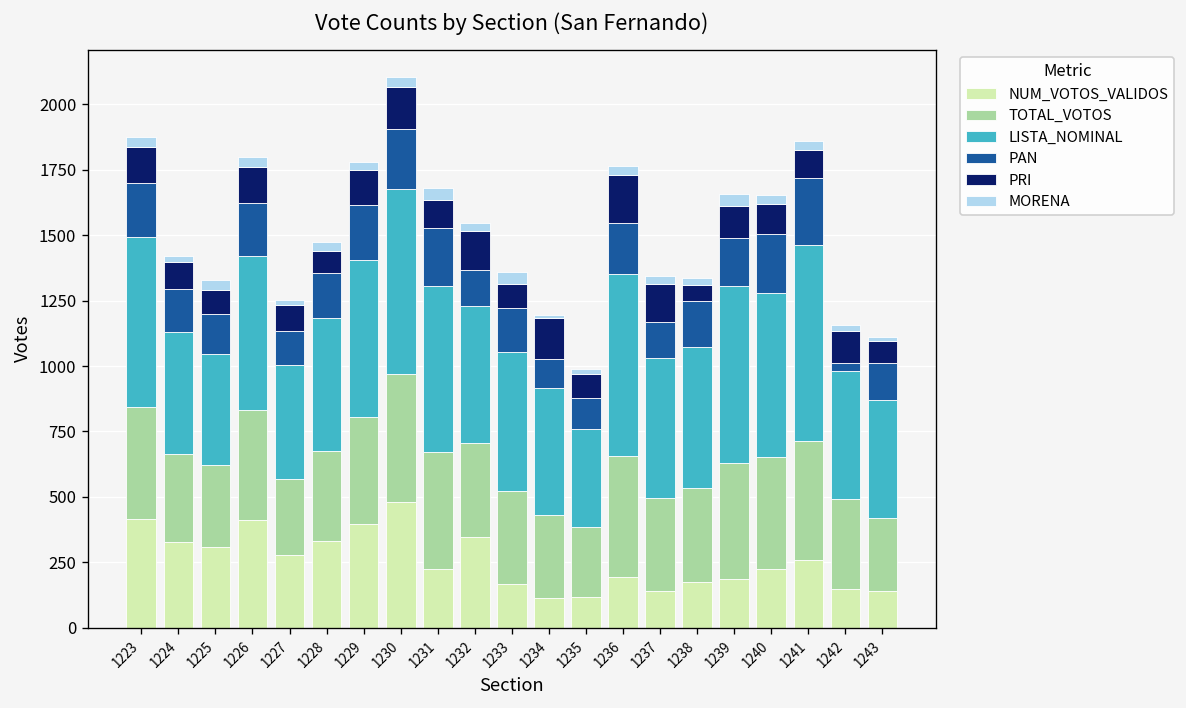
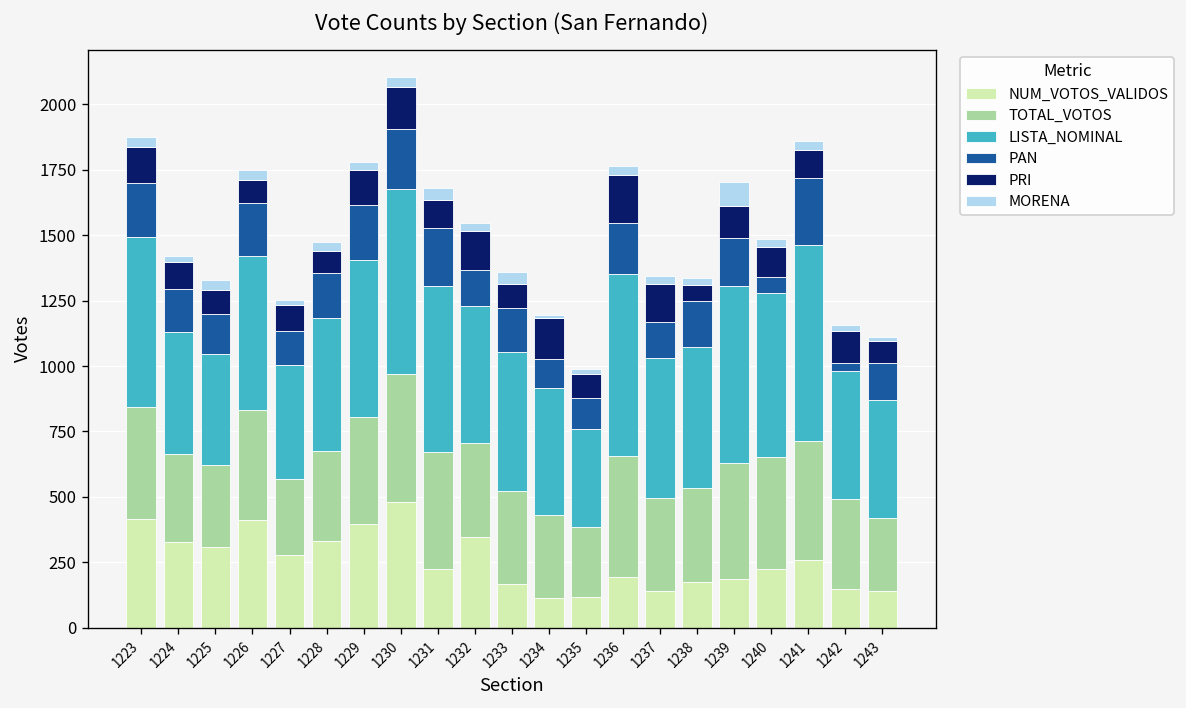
PRI, 1226: 140 -> 90
MORENA, 1239: 50 -> 90
PAN, 1240: 230 -> 60
